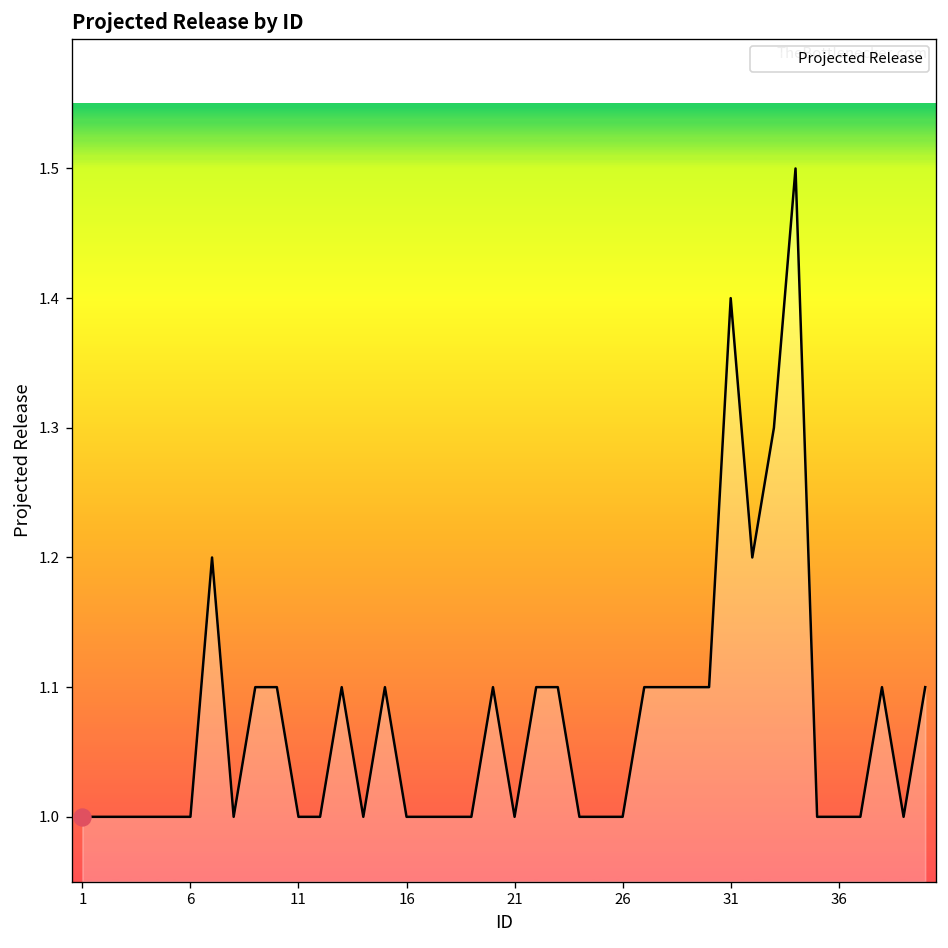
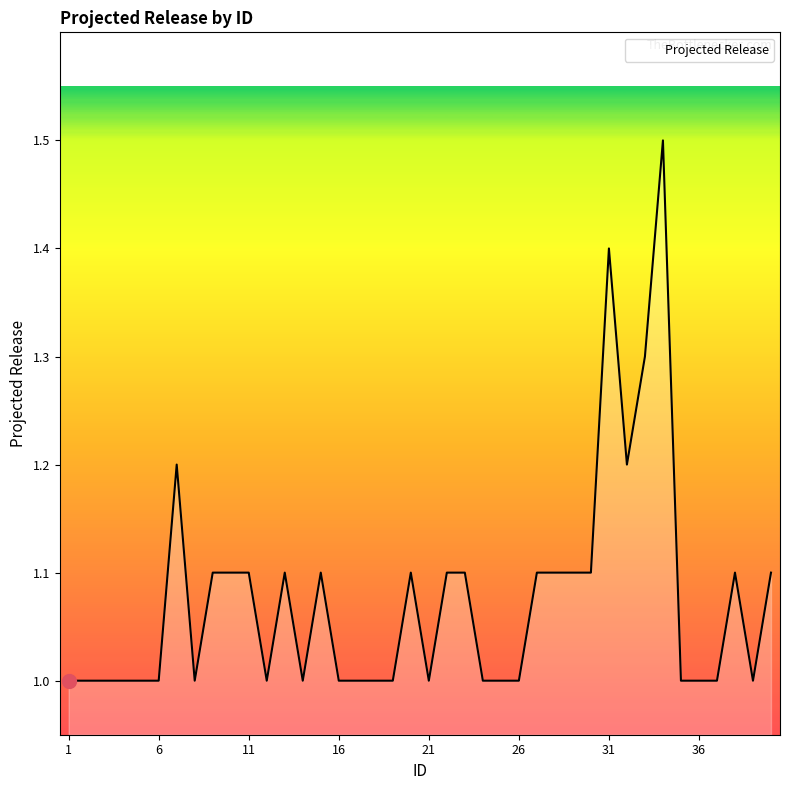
Projected Release, 11: 1.0 -> 1.1
